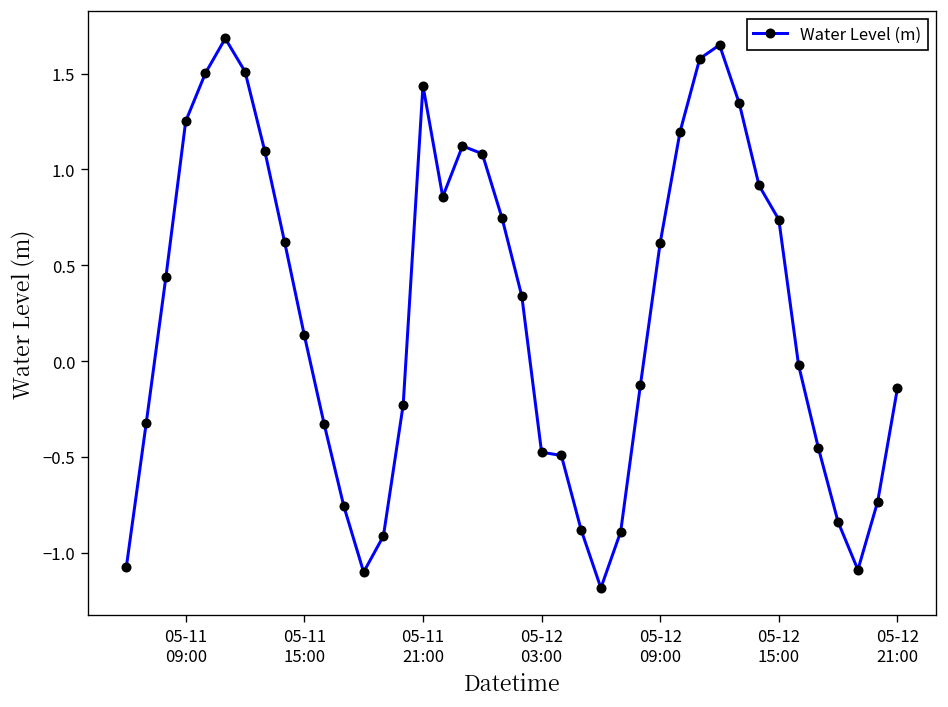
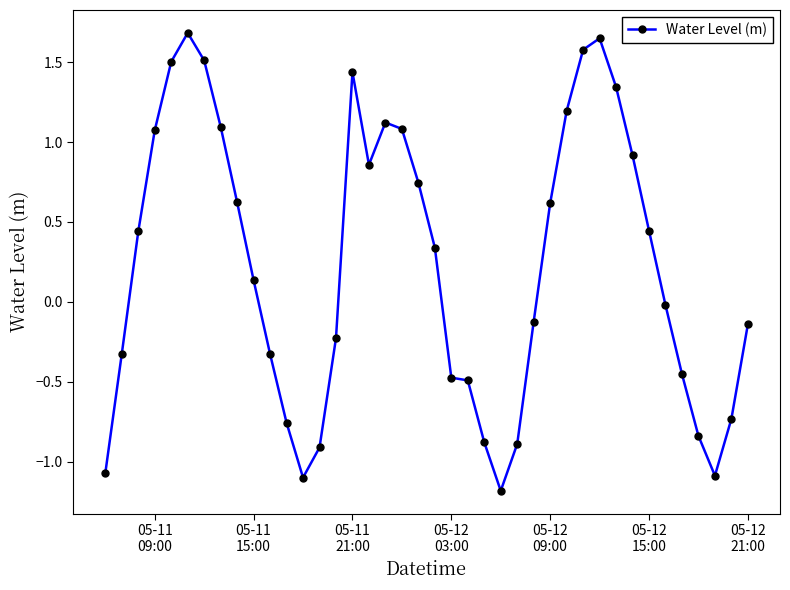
05-11 09:00: 1.25 -> 1.07
05-12 15:00: 0.74 -> 0.44
